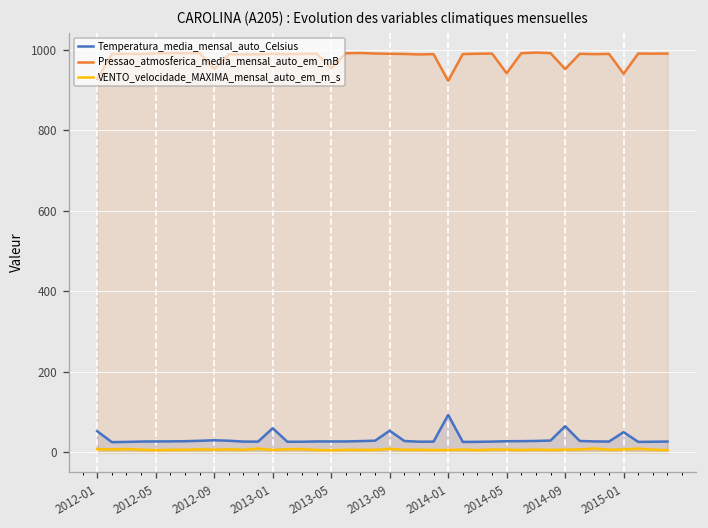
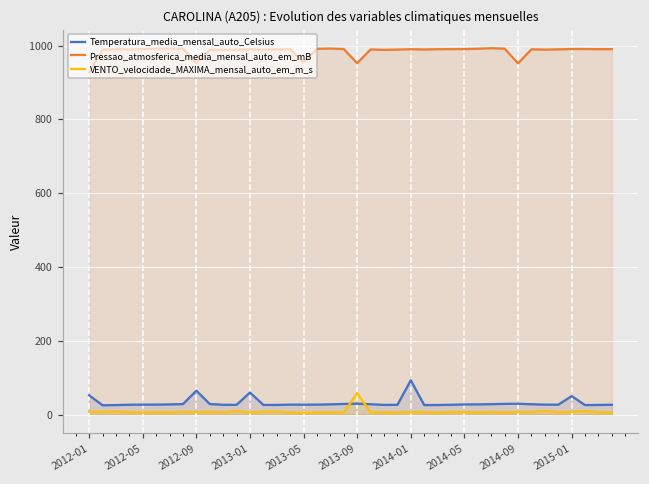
Temperatura_media_mensal_auto_Celsius, 2012-09: 30 -> 60
Temperatura_media_mensal_auto_Celsius, 2013-09: 50 -> 30
Pressao_atmosferica_media_mensal_auto_em_mB, 2013-09: 990 -> 950
VENTO_velocidade_MAXIMA_mensal_auto_em_m_s, 2013-09: 10 -> 60
Pressao_atmosferica_media_mensal_auto_em_mB, 2014-01: 920 -> 990
Pressao_atmosferica_media_mensal_auto_em_mB, 2014-05: 940 -> 990
Temperatura_media_mensal_auto_Celsius, 2014-09: 60 -> 30
Pressao_atmosferica_media_mensal_auto_em_mB, 2015-01: 940 -> 990
